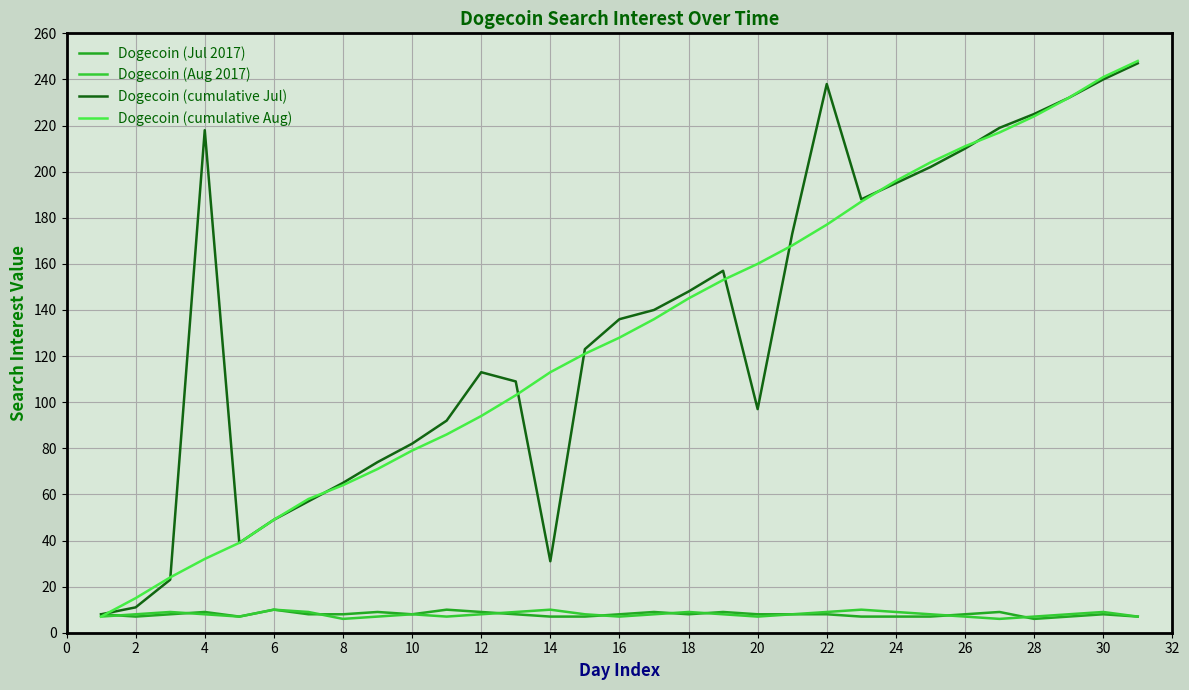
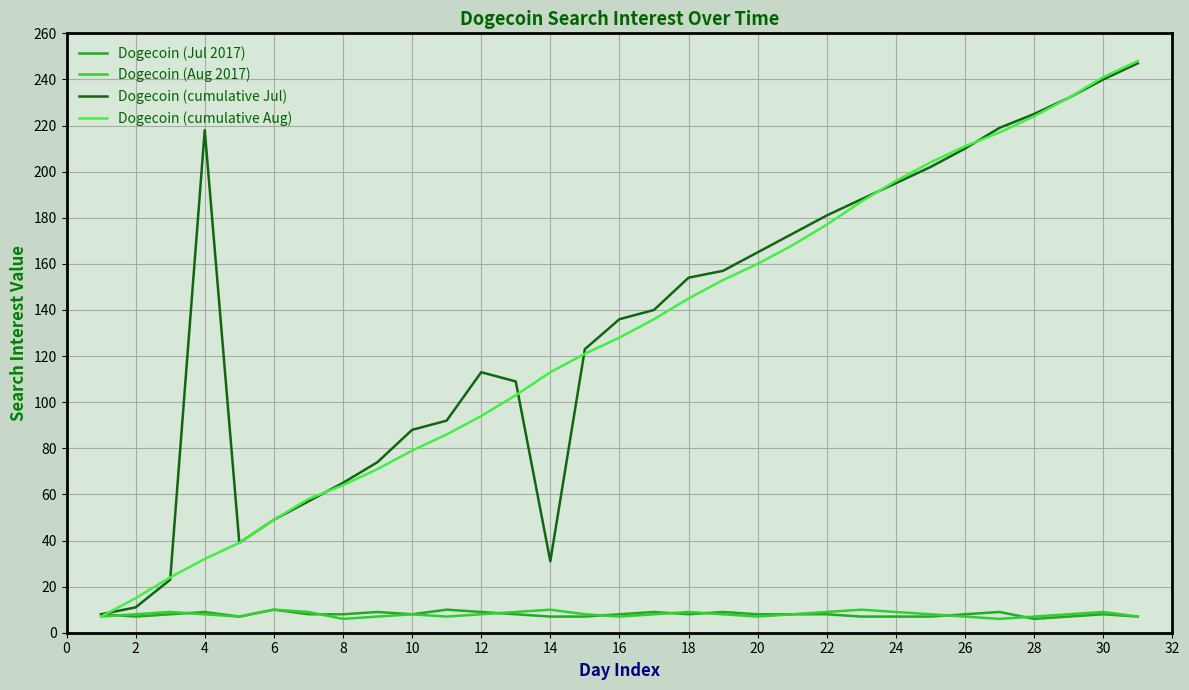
Dogecoin (cumulative Jul), 10: 82 -> 88
Dogecoin (cumulative Jul), 18: 148 -> 154
Dogecoin (cumulative Jul), 20: 97 -> 165
Dogecoin (cumulative Jul), 22: 238 -> 181
